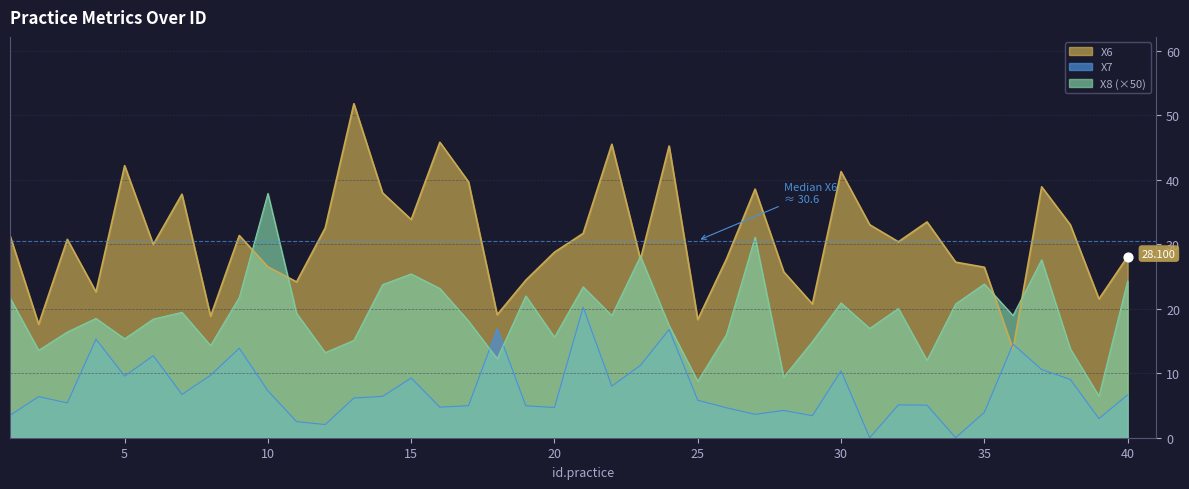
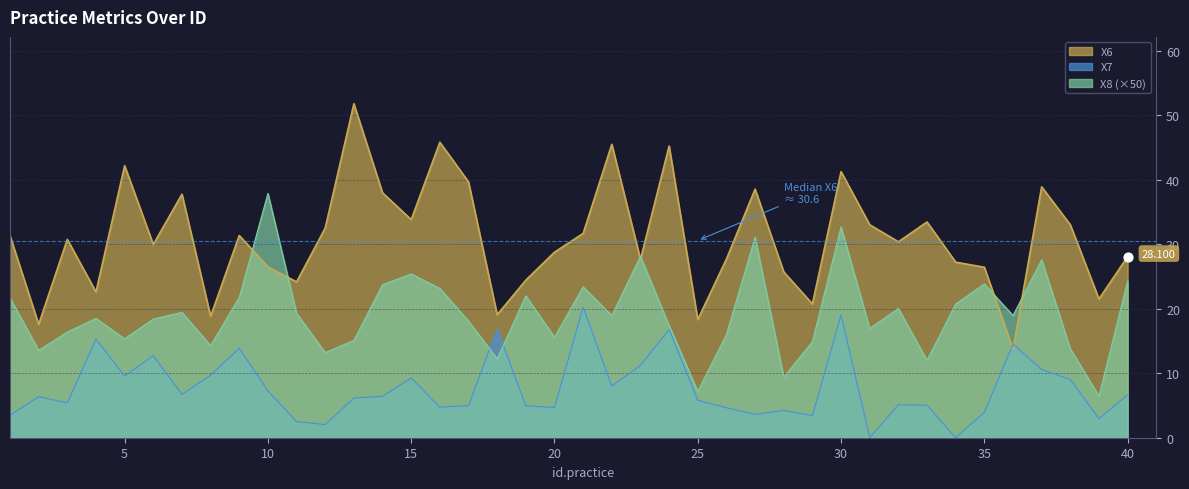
X8 (×50), 25: 9 -> 7
X7, 30: 10 -> 19
X8 (×50), 30: 21 -> 33
